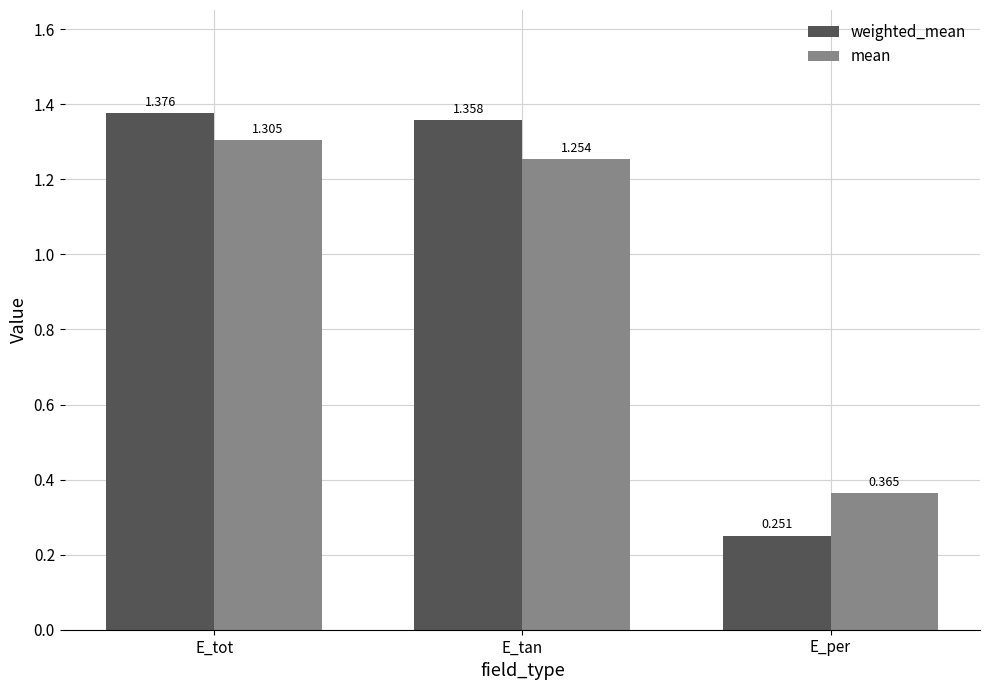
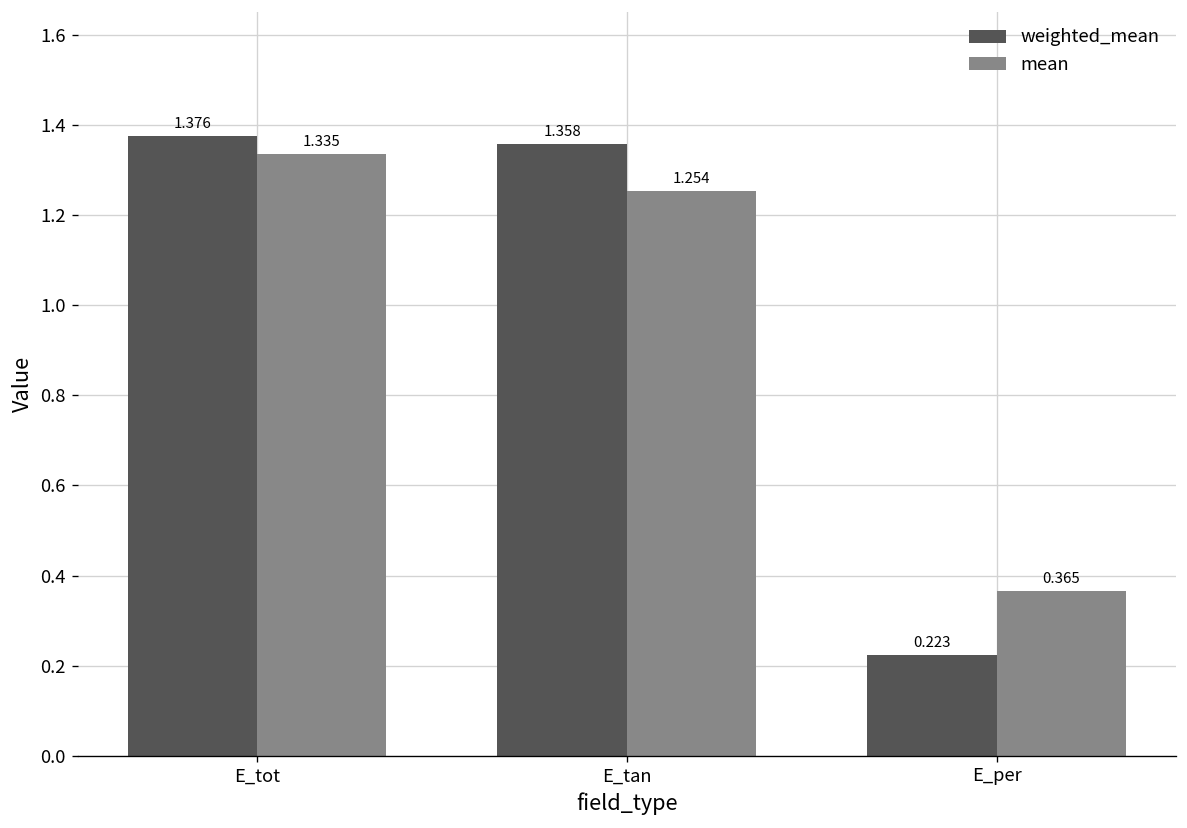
mean, E_tot: 1.305 -> 1.335
weighted_mean, E_per: 0.251 -> 0.223
